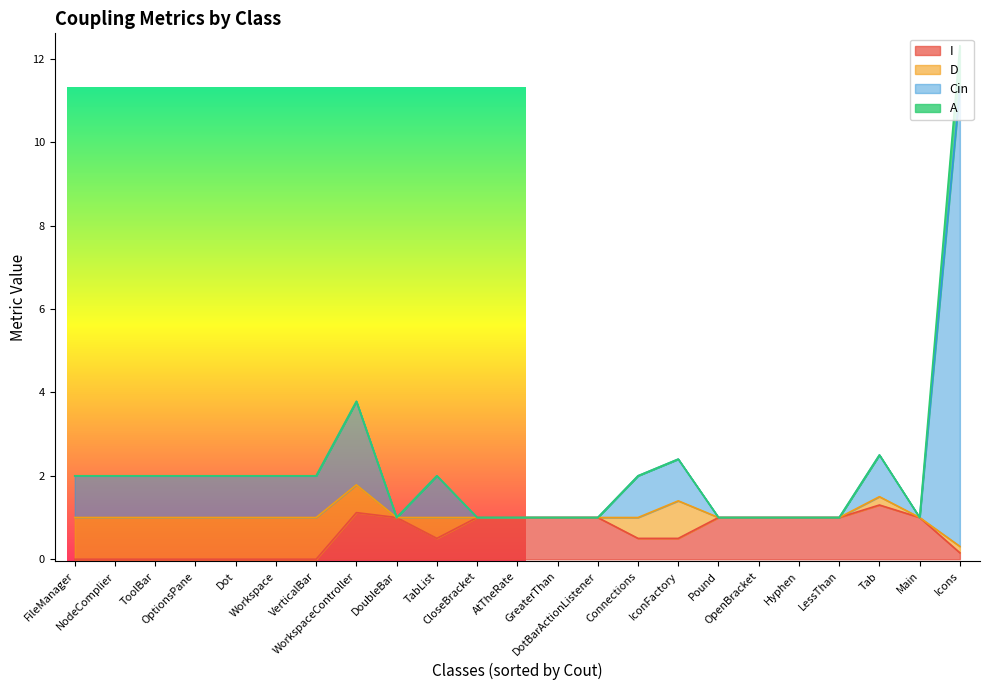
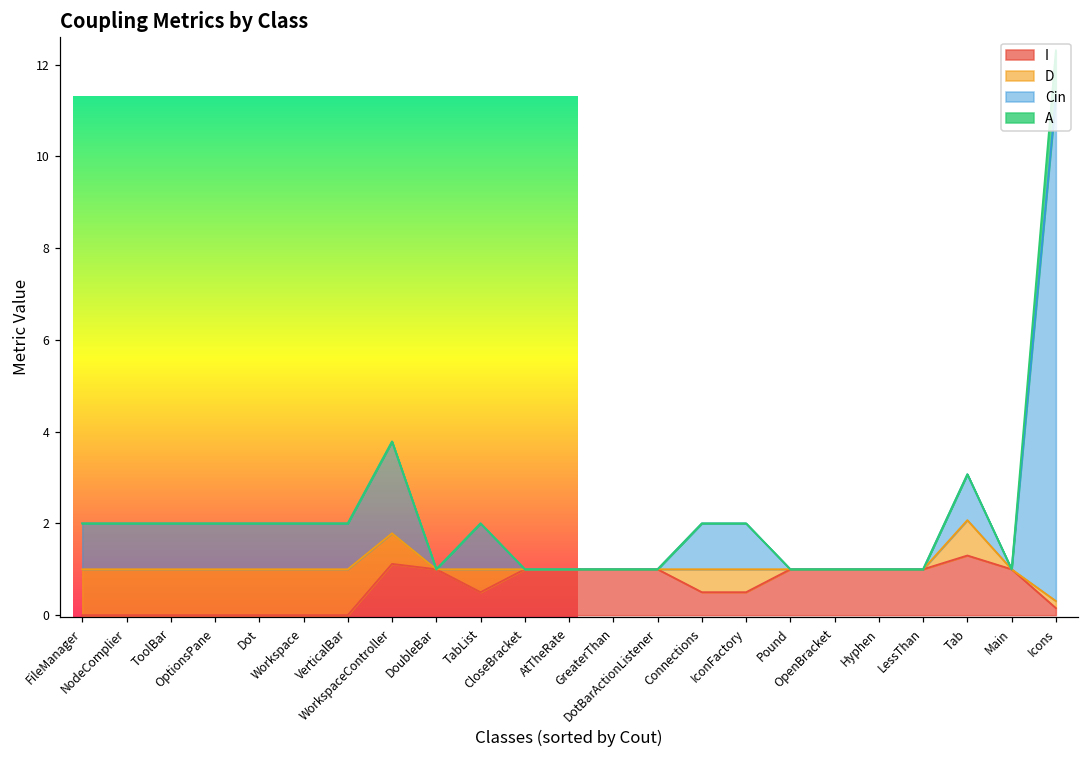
D, IconFactory: 0.9 -> 0.5
D, Tab: 0.2 -> 0.8
